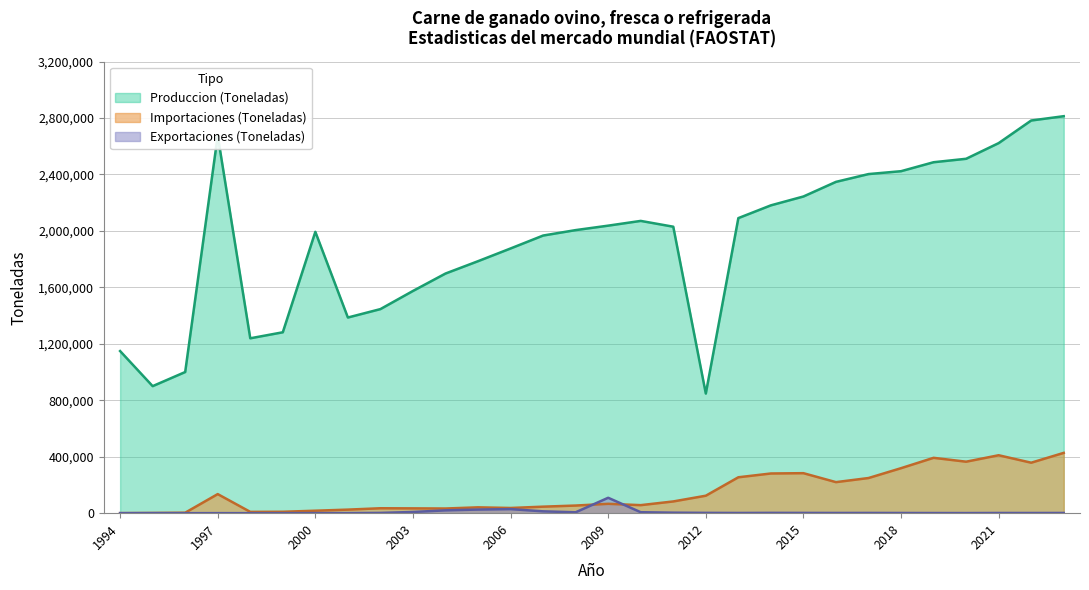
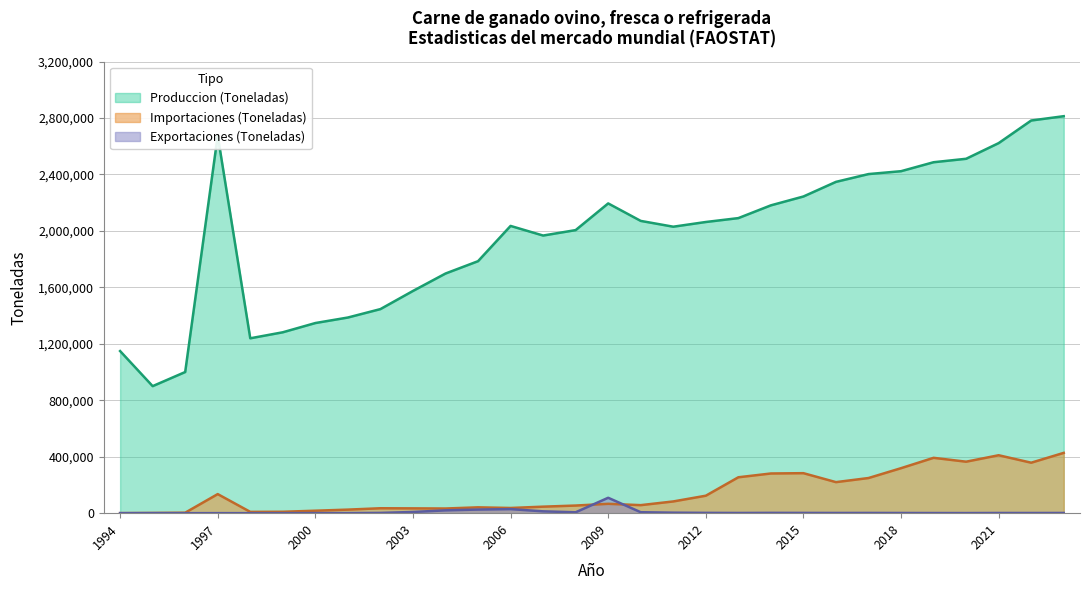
Produccion (Toneladas), 2000: 1,990,000 -> 1,350,000
Produccion (Toneladas), 2006: 1,880,000 -> 2,040,000
Produccion (Toneladas), 2009: 2,040,000 -> 2,190,000
Produccion (Toneladas), 2012: 850,000 -> 2,060,000
